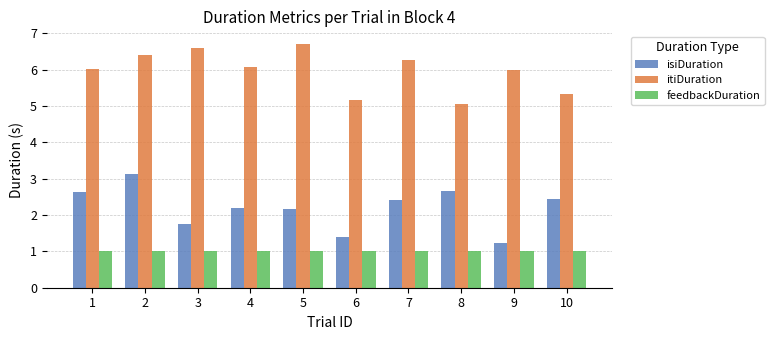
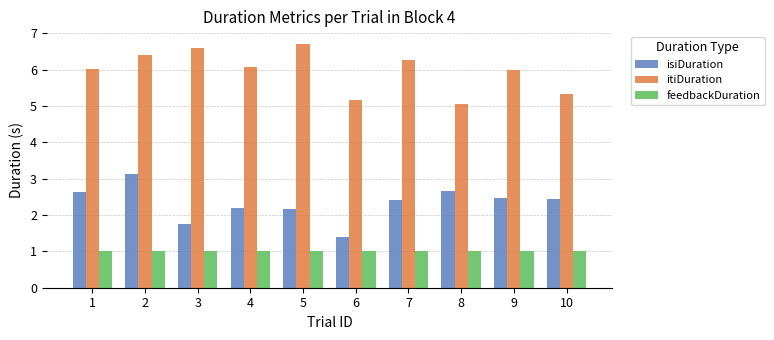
isiDuration, 9: 1.2 -> 2.5
